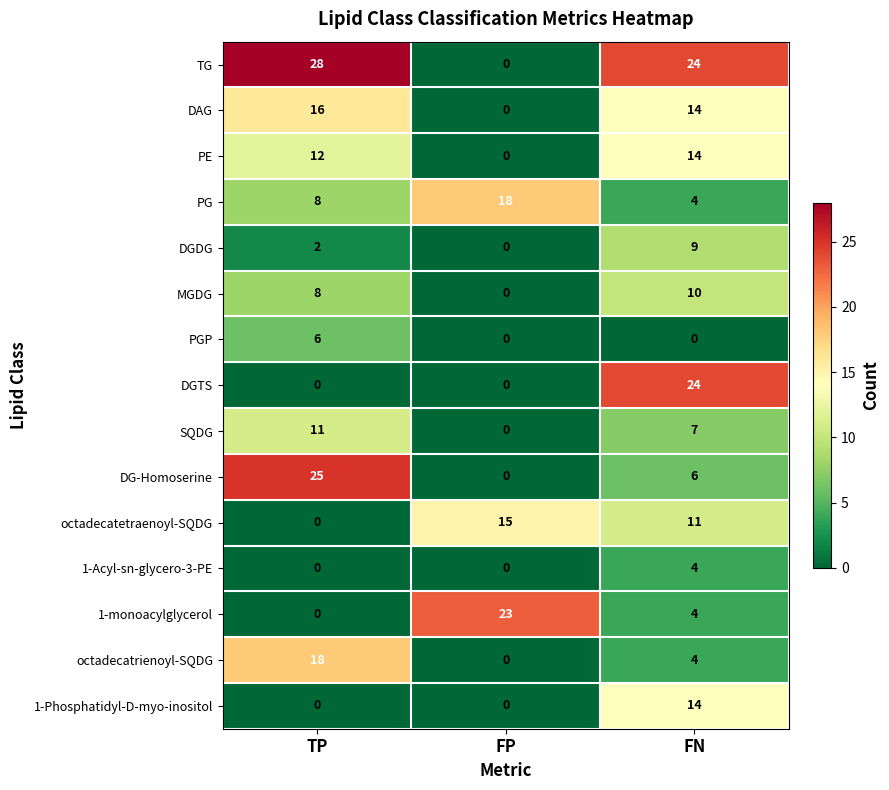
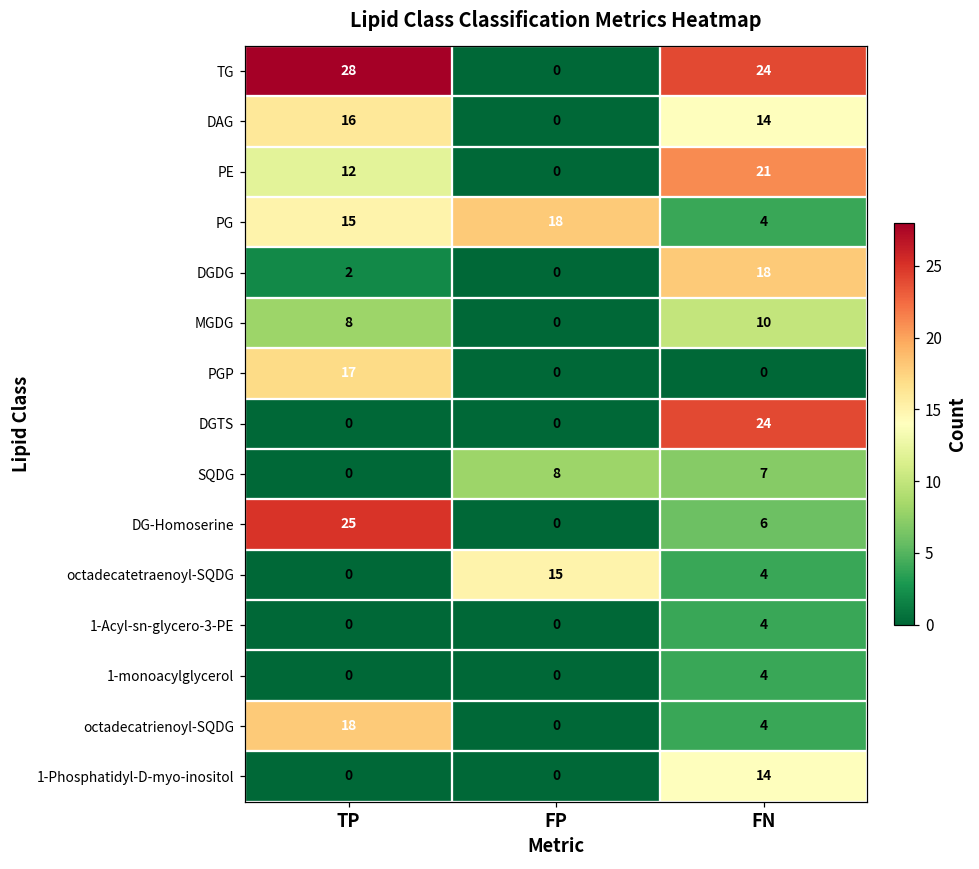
PE, FN: 14 -> 21
PG, TP: 8 -> 15
DGDG, FN: 9 -> 18
PGP, TP: 6 -> 17
SQDG, TP: 11 -> 0
SQDG, FP: 0 -> 8
octadecatetraenoyl-SQDG, FN: 11 -> 4
1-monoacylglycerol, FP: 23 -> 0
